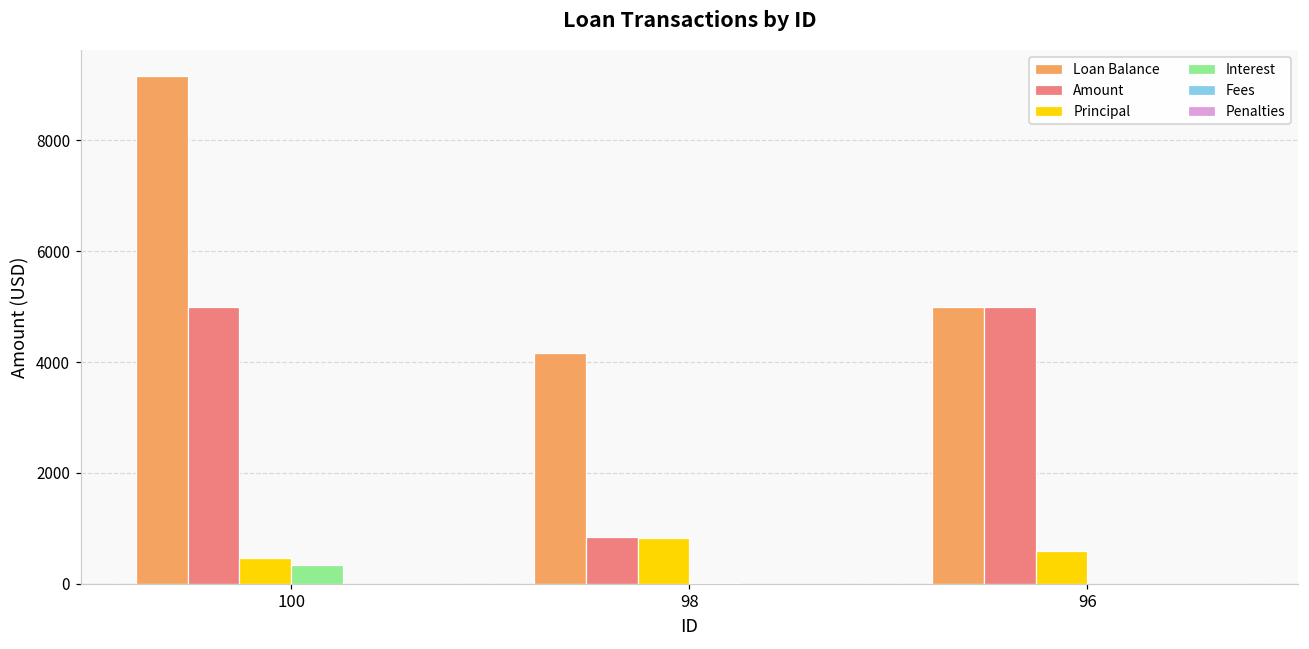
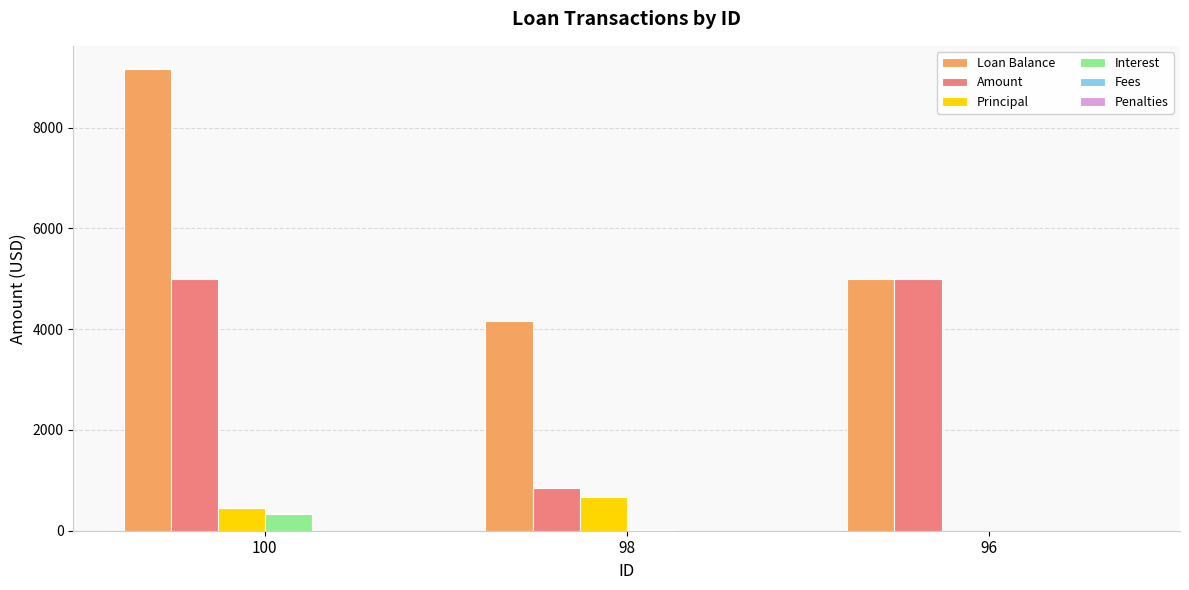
Principal, 98: 800 -> 700
Principal, 96: 600 -> 0
